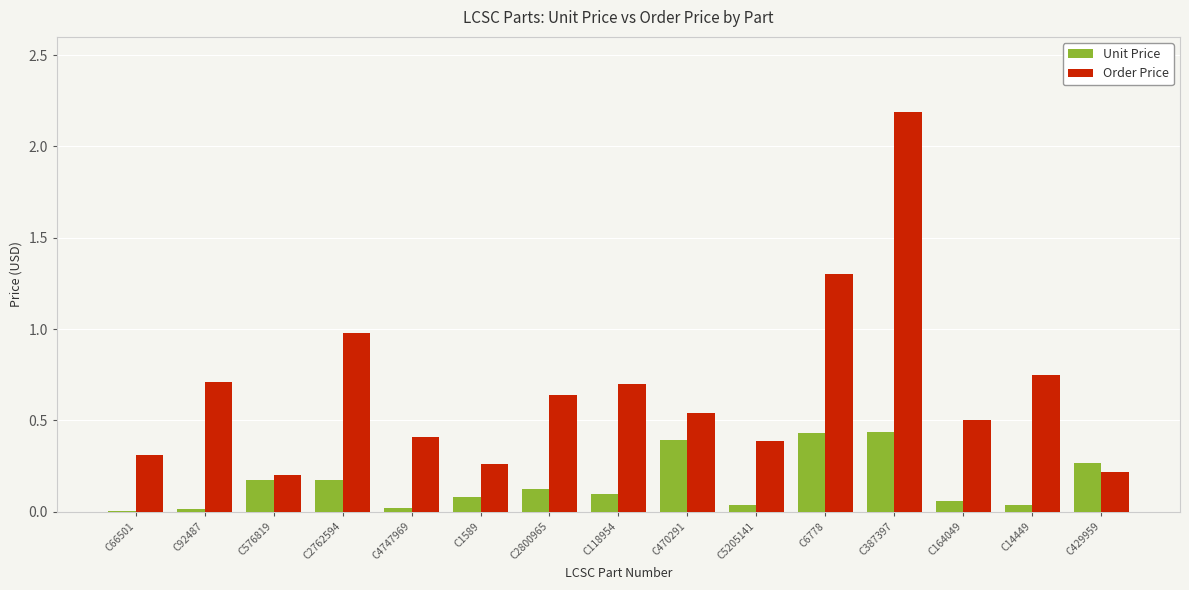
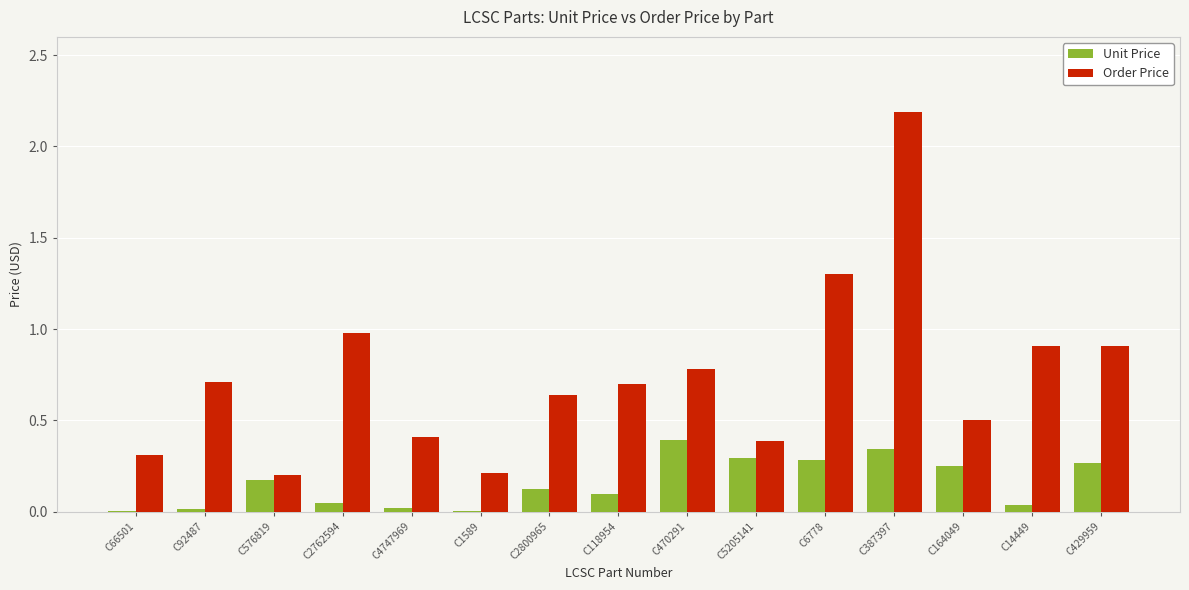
Unit Price, C2762594: 0.18 -> 0.05
Unit Price, C1589: 0.08 -> 0.00
Order Price, C1589: 0.26 -> 0.21
Order Price, C470291: 0.54 -> 0.78
Unit Price, C5205141: 0.04 -> 0.29
Unit Price, C6778: 0.43 -> 0.28
Unit Price, C387397: 0.44 -> 0.34
Unit Price, C164049: 0.06 -> 0.25
Order Price, C14449: 0.75 -> 0.91
Order Price, C429959: 0.22 -> 0.91
